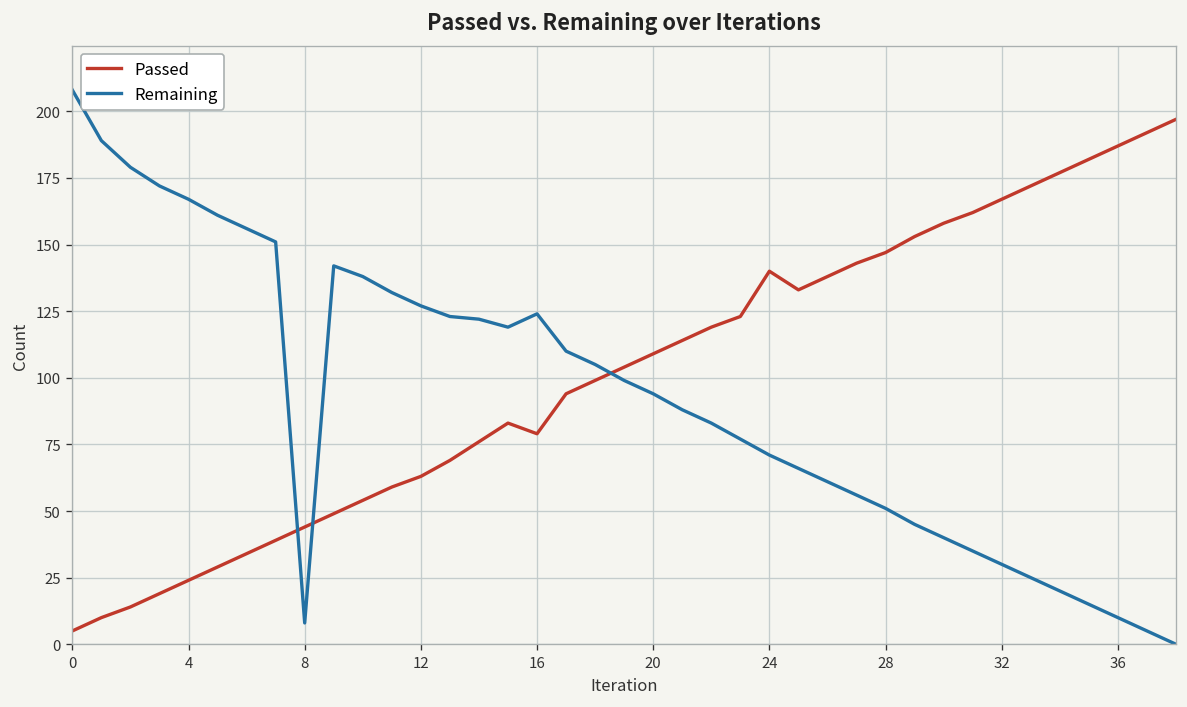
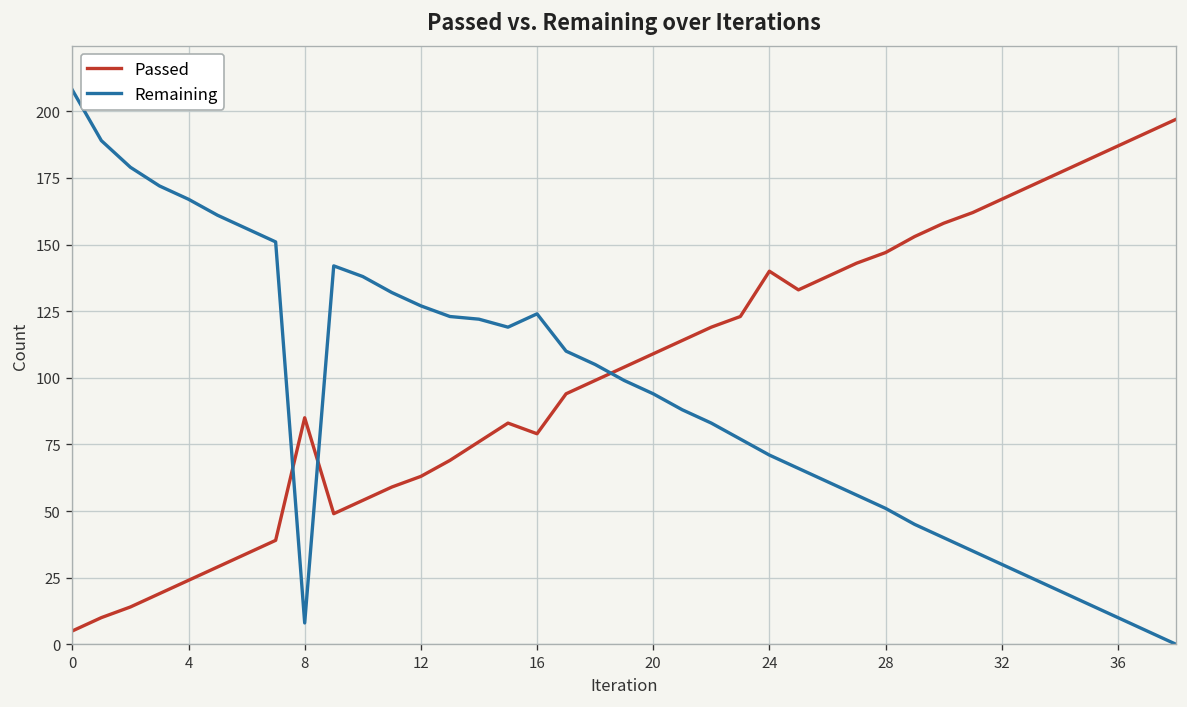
Passed, 8: 44 -> 85
